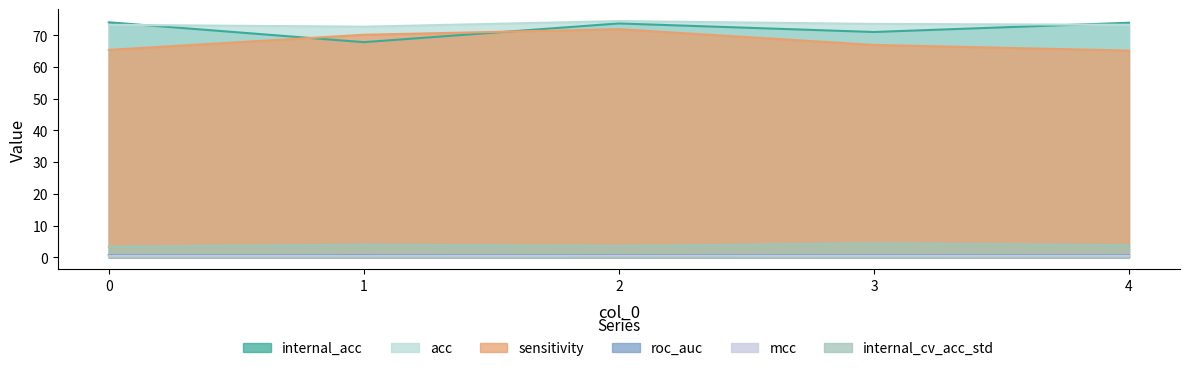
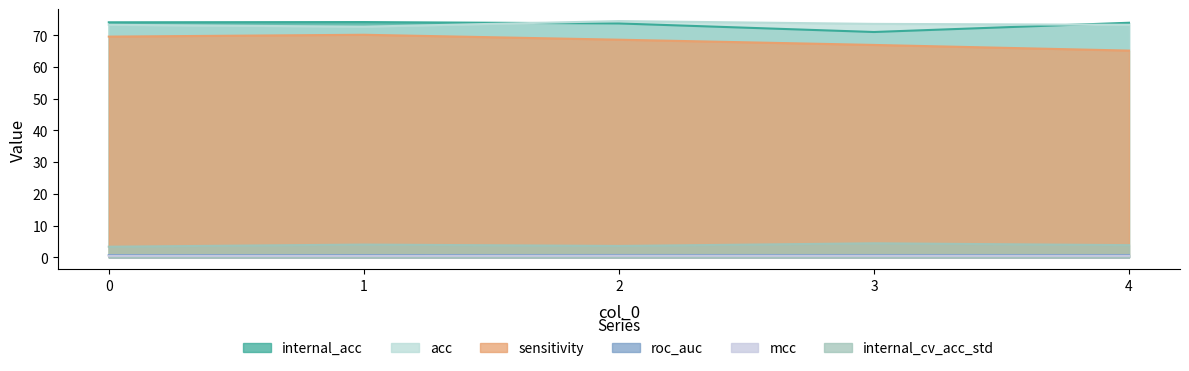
sensitivity, 0: 65 -> 70
internal_acc, 1: 68 -> 74
sensitivity, 2: 72 -> 69
